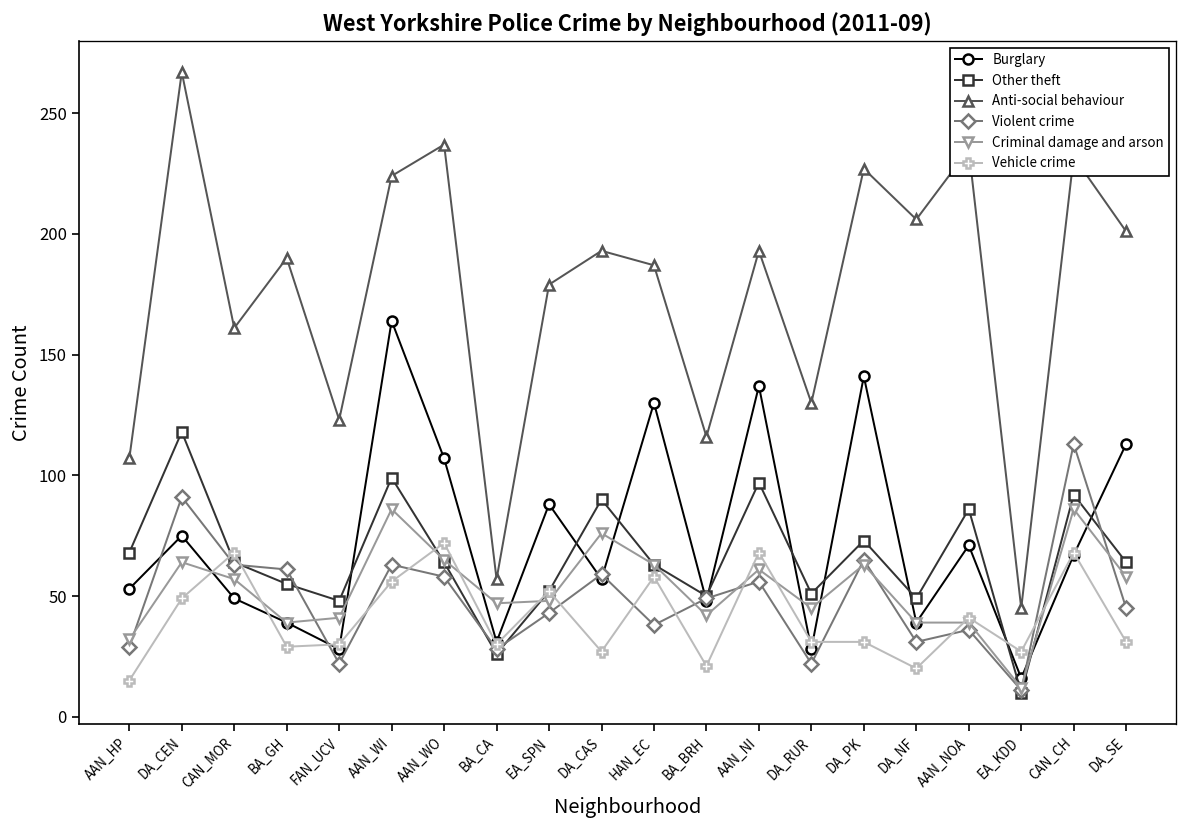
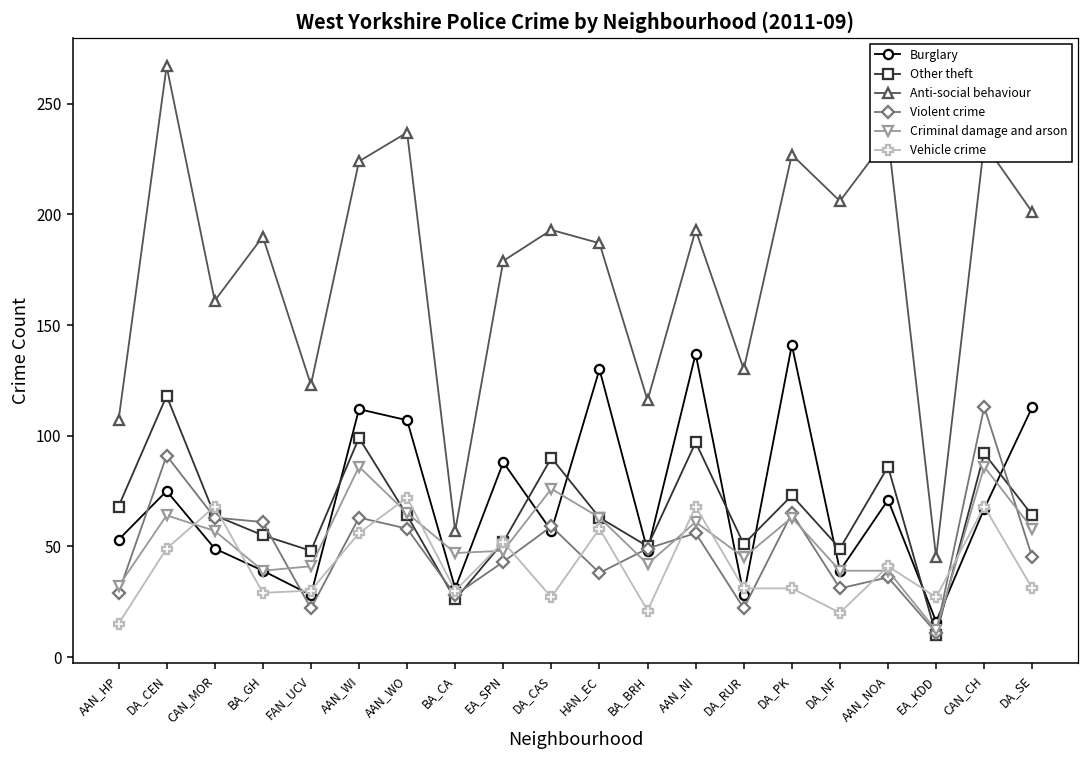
Burglary, AAN_WI: 164 -> 112
